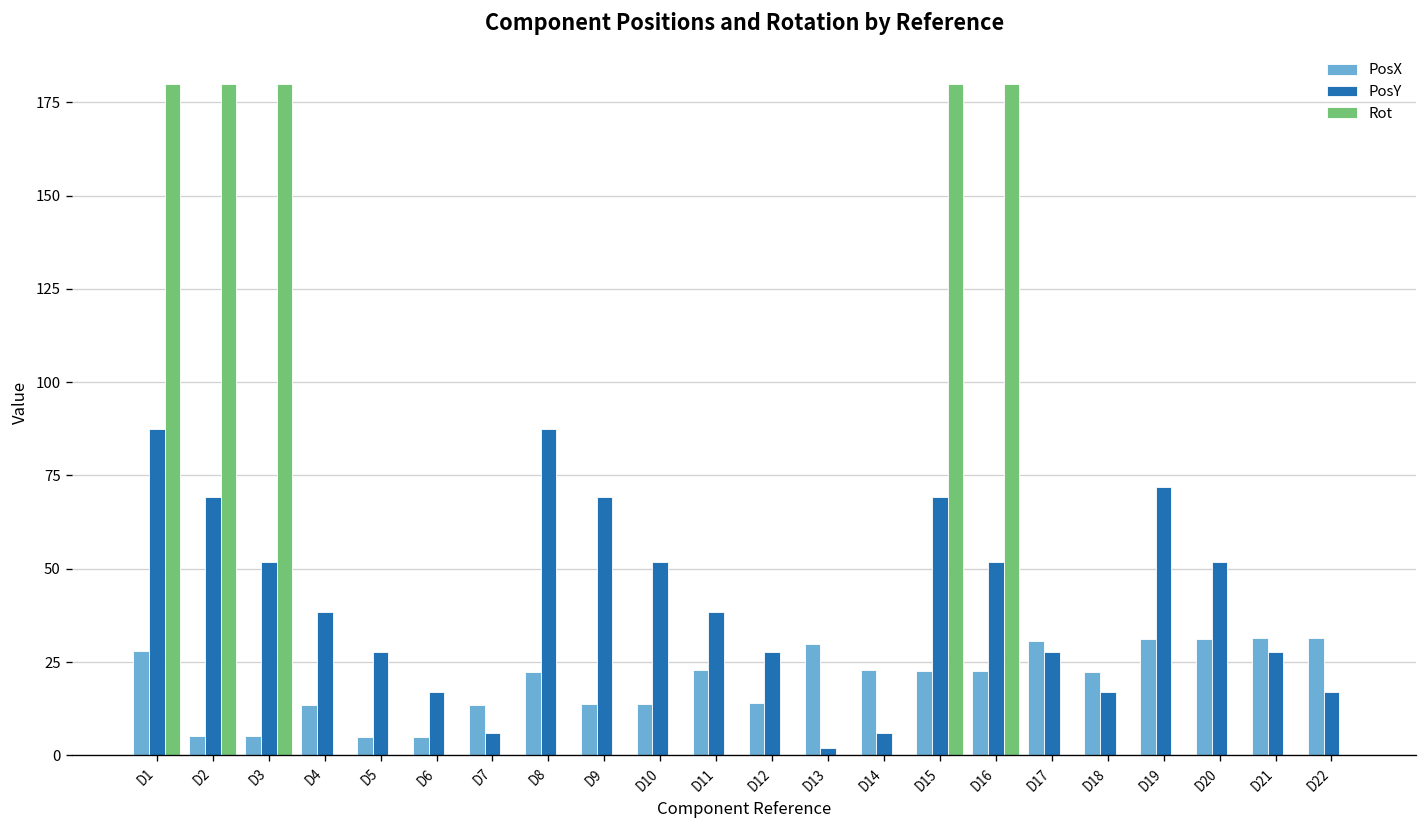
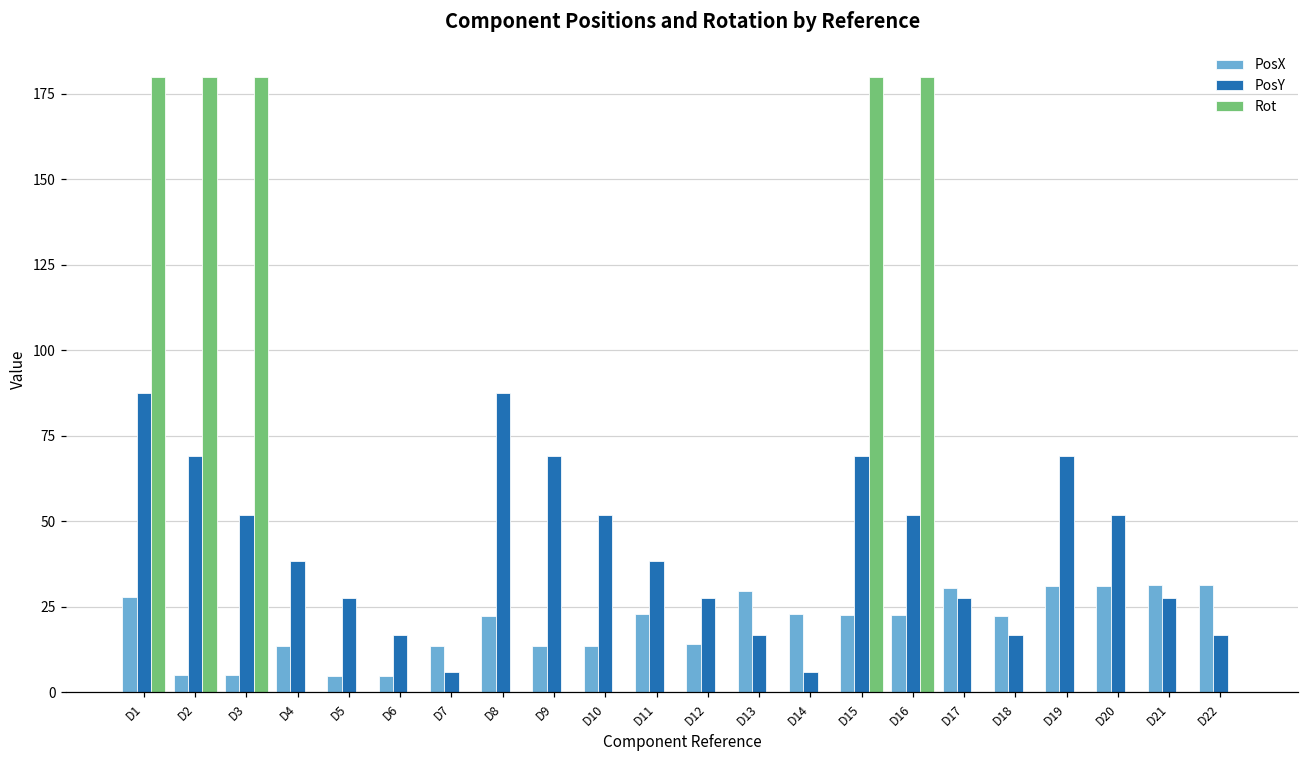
PosY, D13: 2 -> 17
PosY, D19: 72 -> 69
